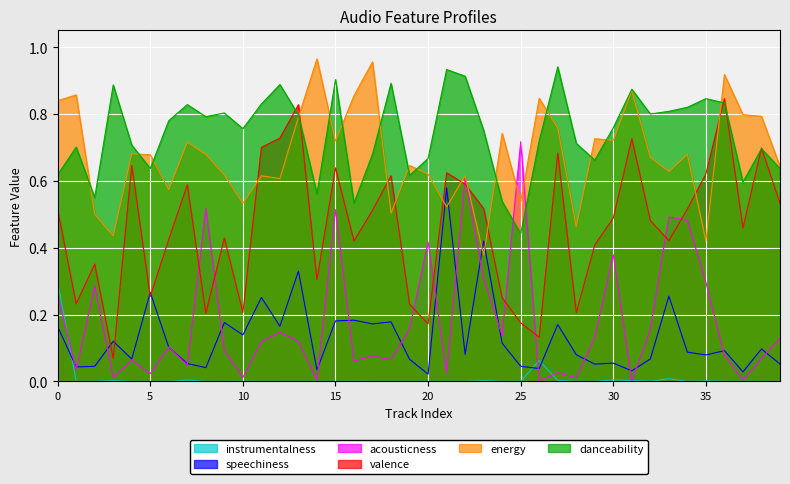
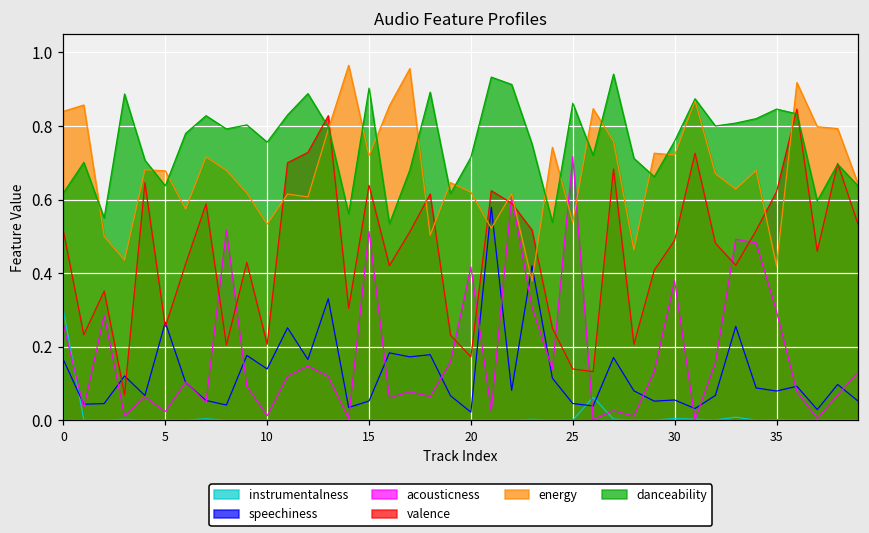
speechiness, 15: 0.18 -> 0.05
danceability, 20: 0.67 -> 0.72
valence, 25: 0.18 -> 0.14
danceability, 25: 0.44 -> 0.86
